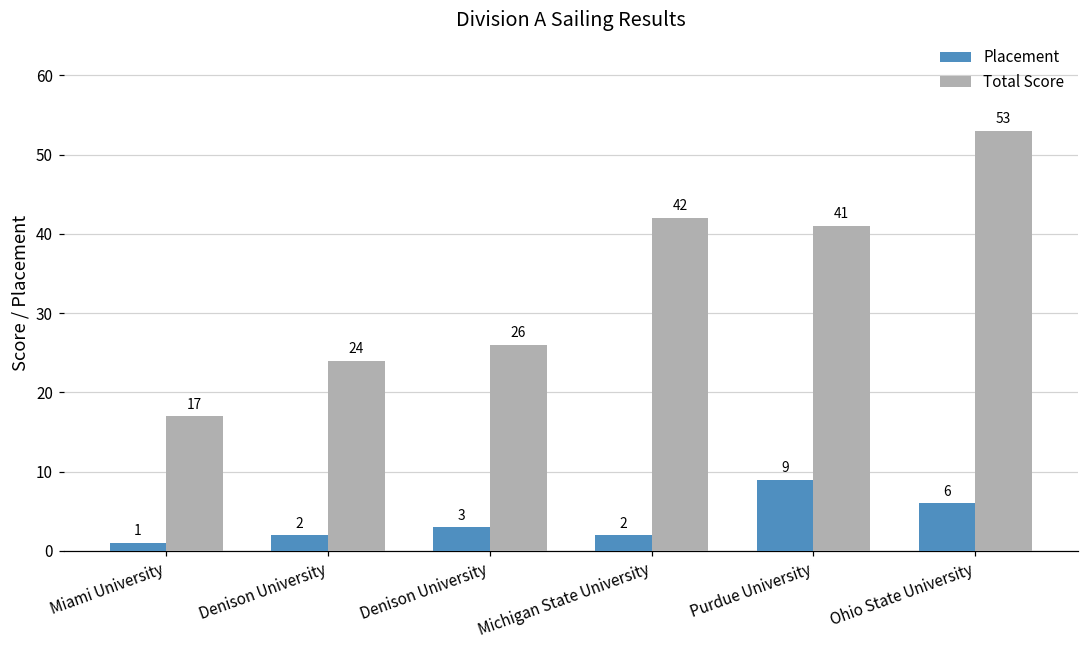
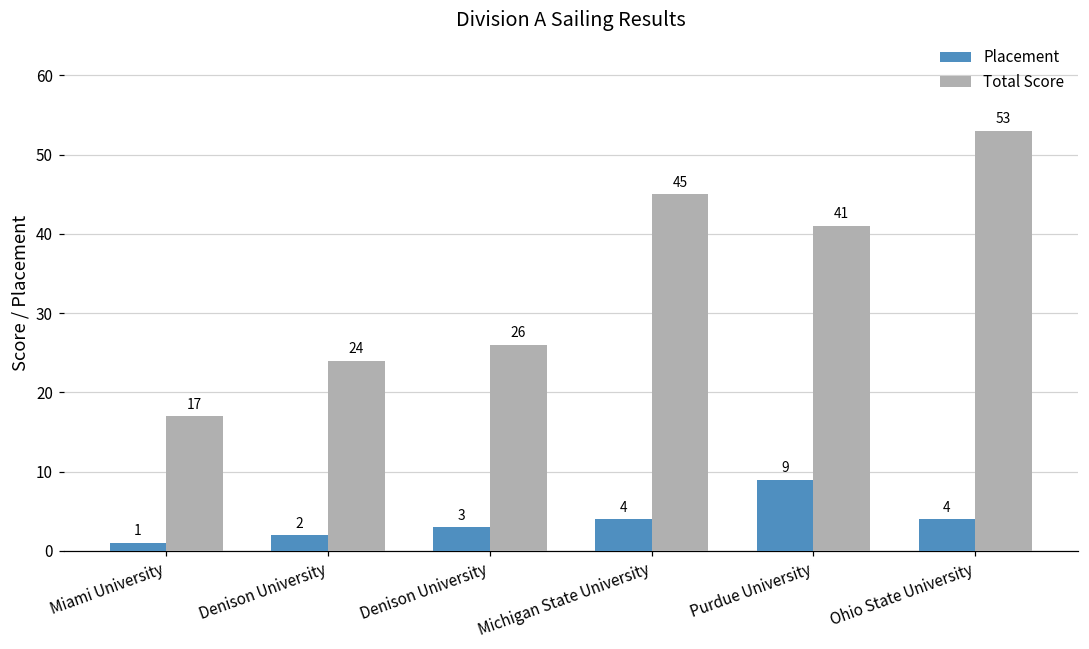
Placement, Michigan State University: 2 -> 4
Total Score, Michigan State University: 42 -> 45
Placement, Ohio State University: 6 -> 4
